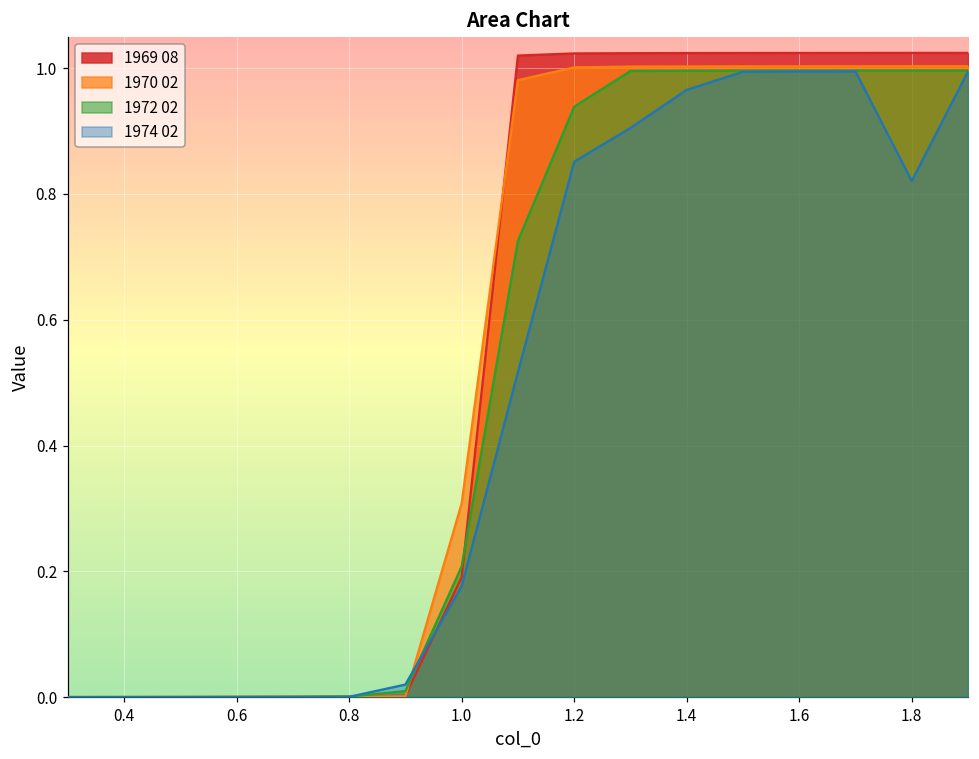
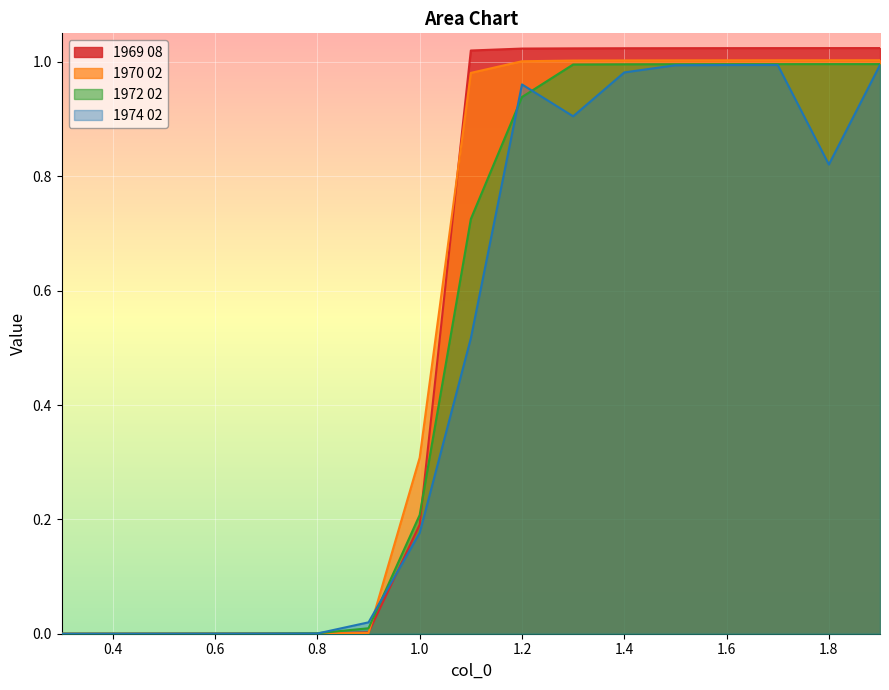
1974 02, 1.2: 0.85 -> 0.96
1974 02, 1.4: 0.97 -> 0.98
